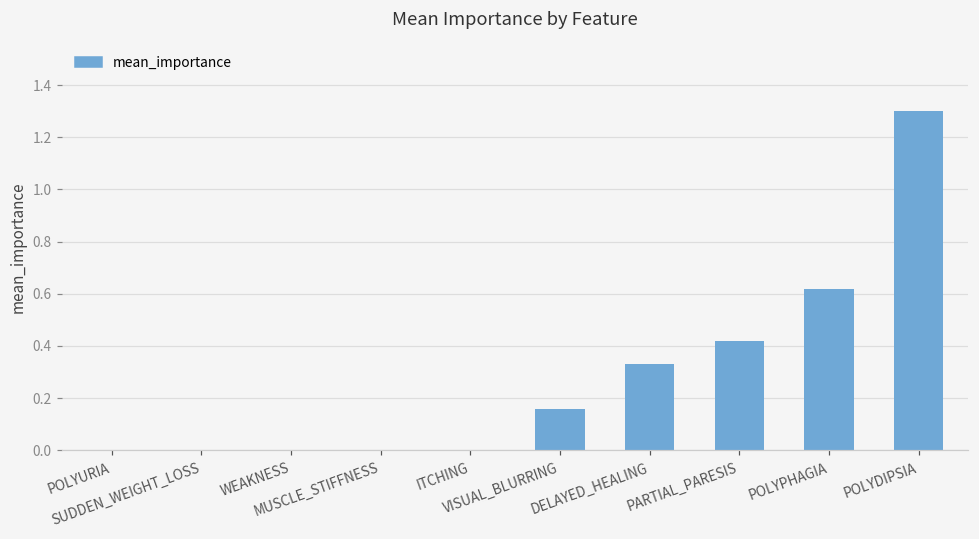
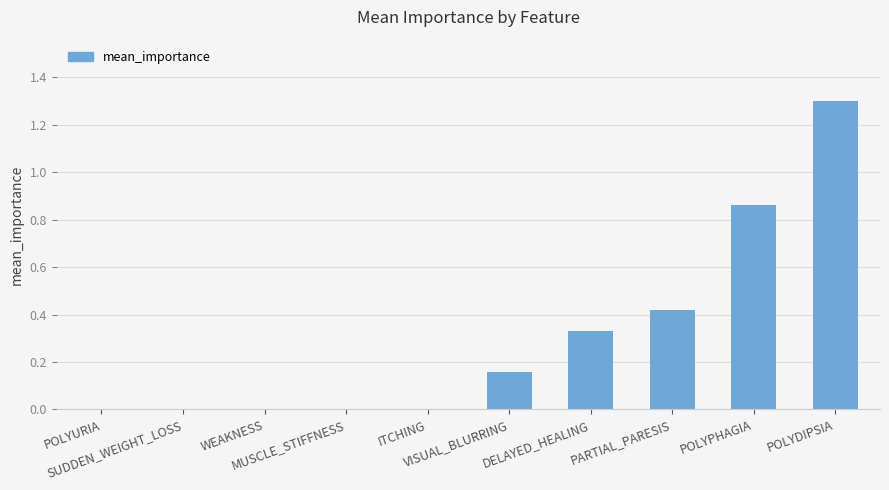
POLYPHAGIA: 0.62 -> 0.86
